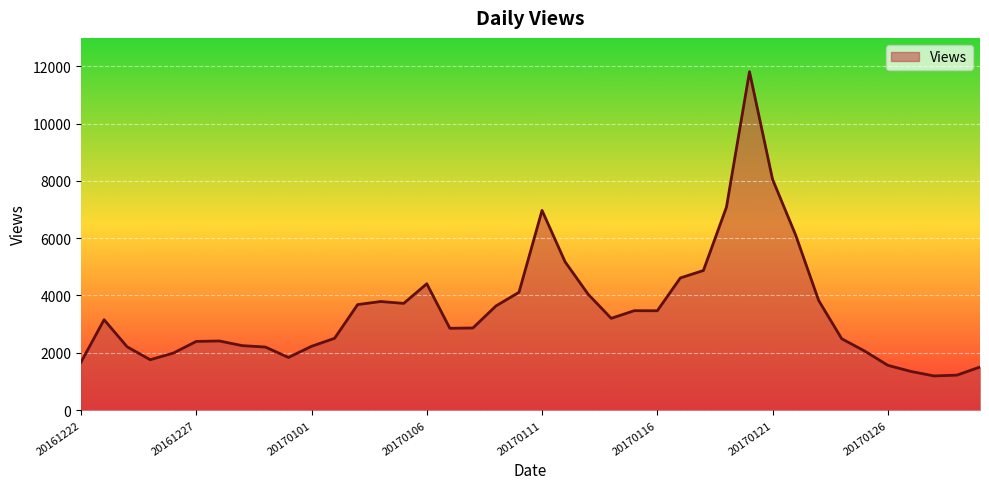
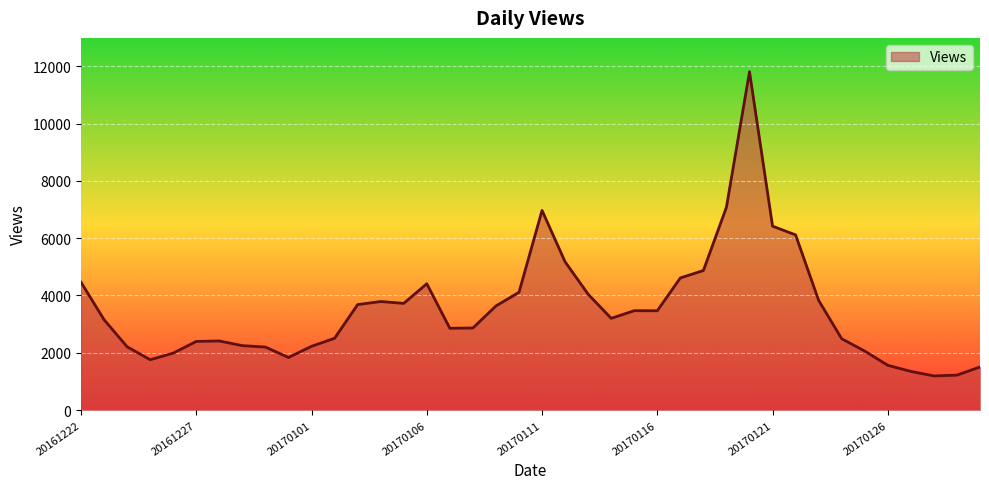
20161222: 1700 -> 4500
20170121: 8100 -> 6400
